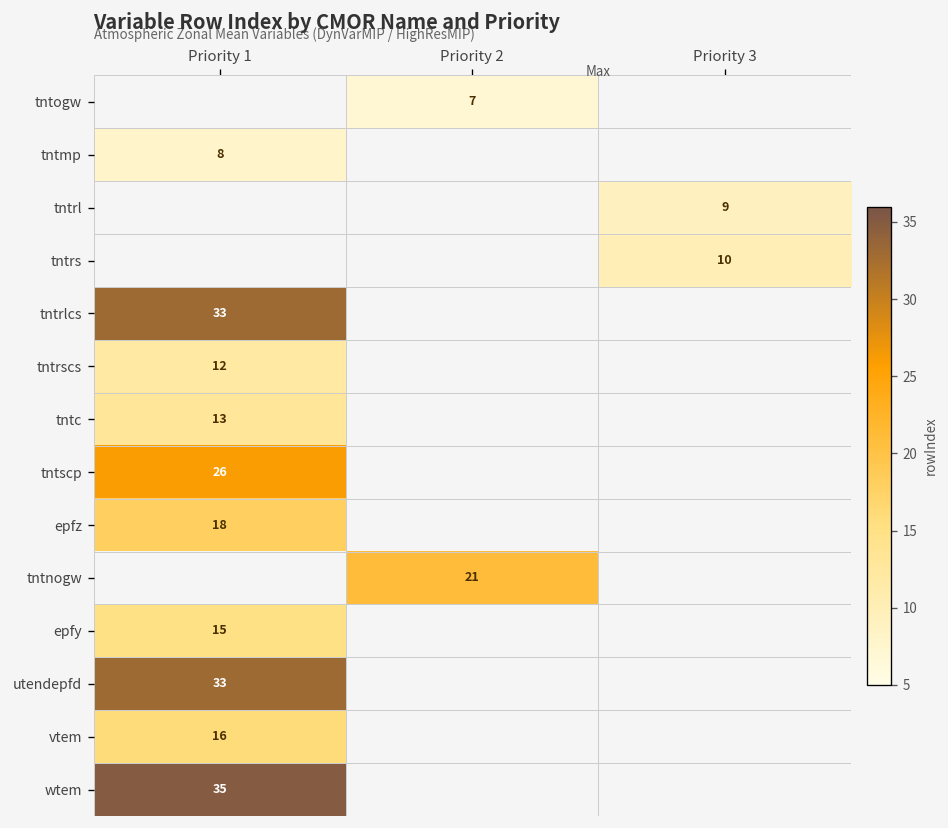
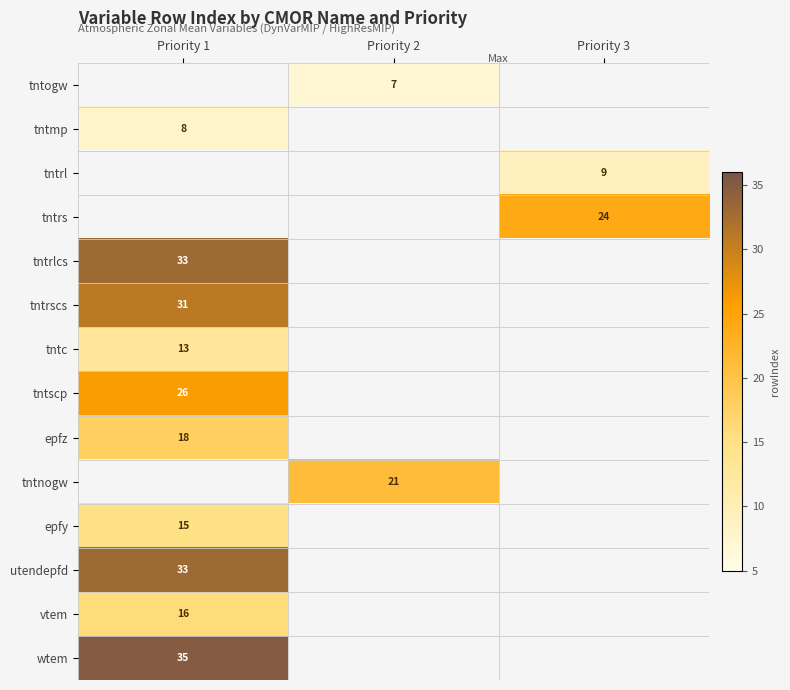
tntrs, Priority 3: 10 -> 24
tntrscs, Priority 1: 12 -> 31
